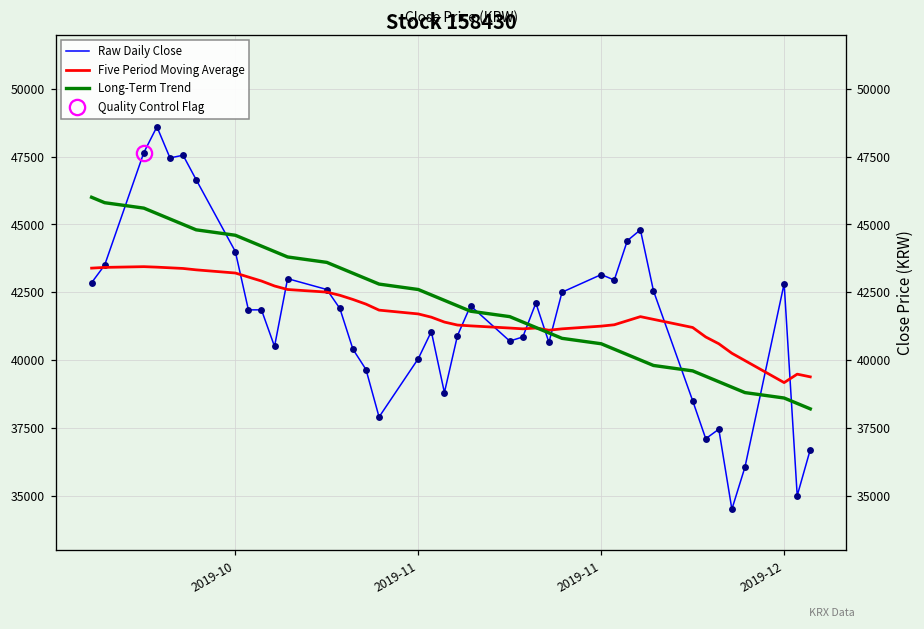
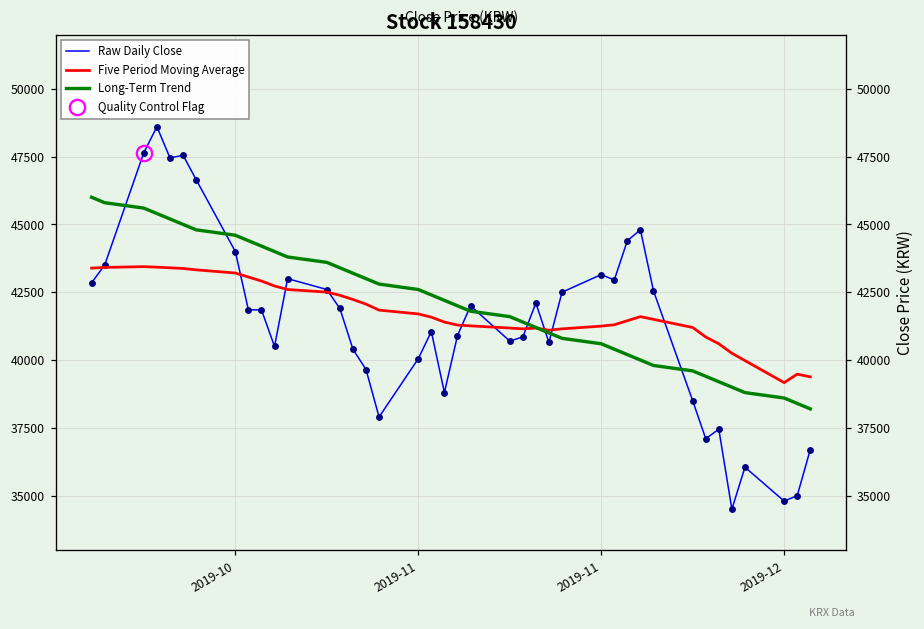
Raw Daily Close, 2019-12: 42800 -> 34800
